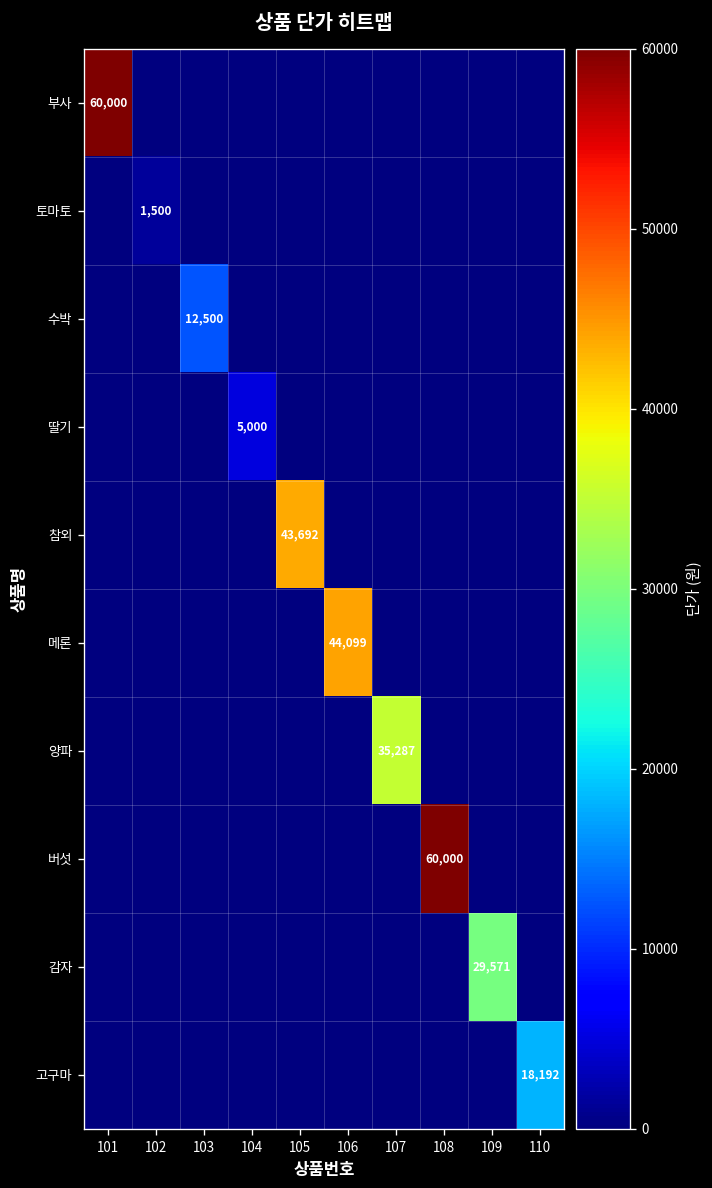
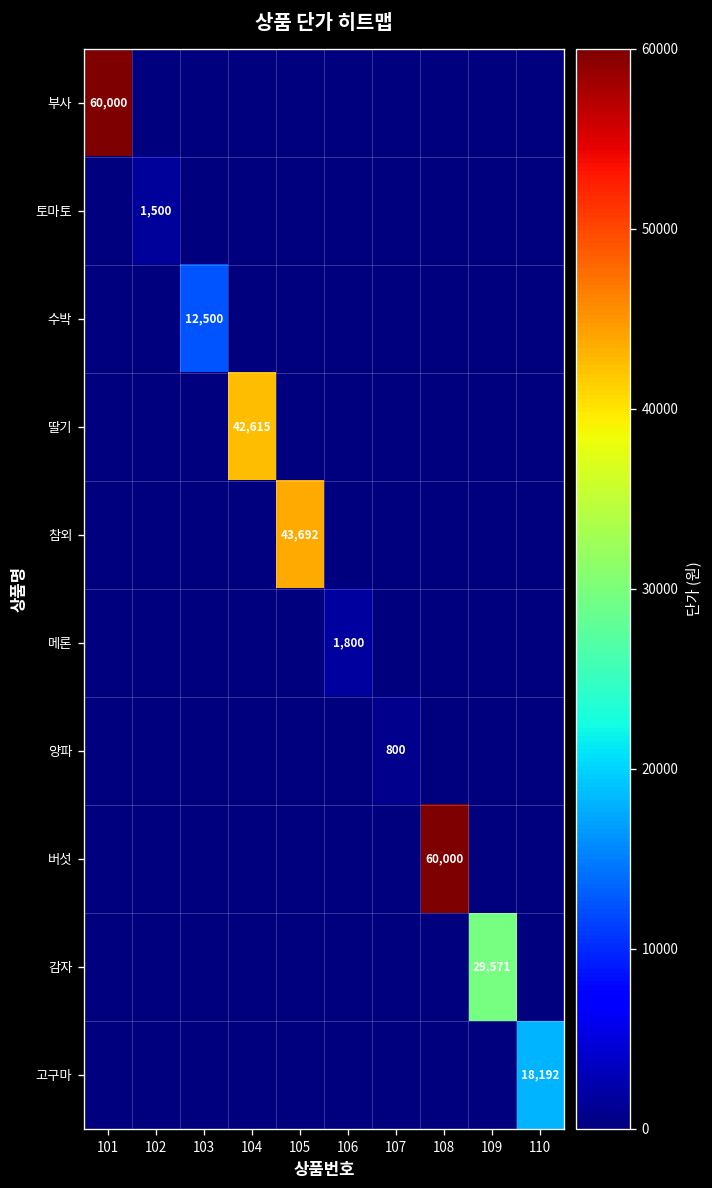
딸기, 104: 5,000 -> 42,615
메론, 106: 44,099 -> 1,800
양파, 107: 35,287 -> 800
